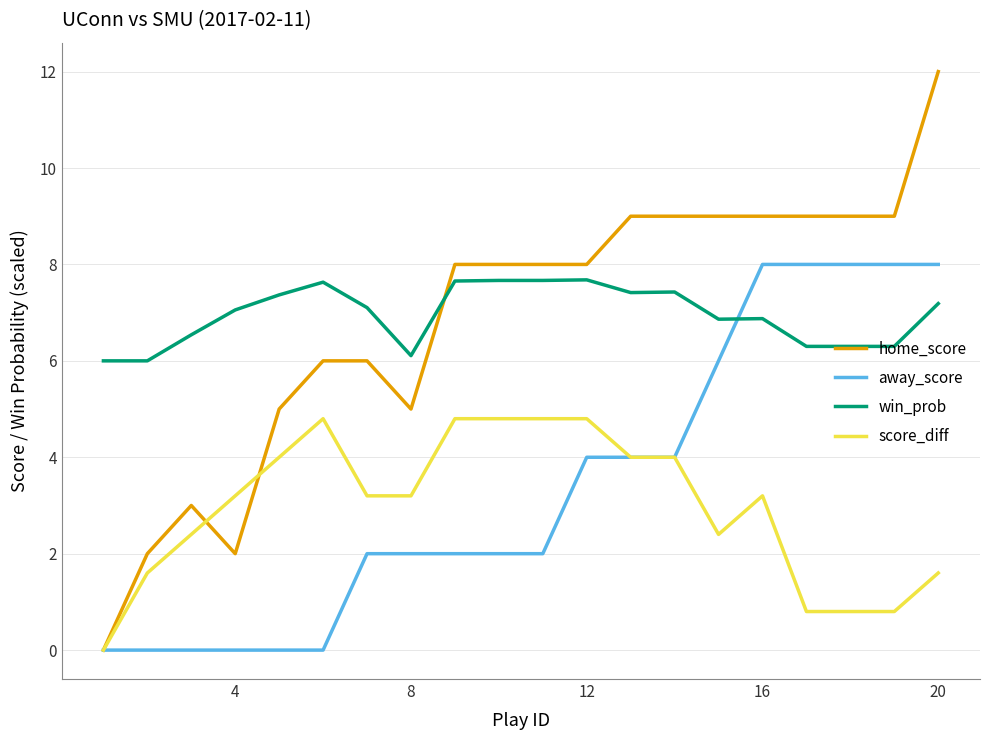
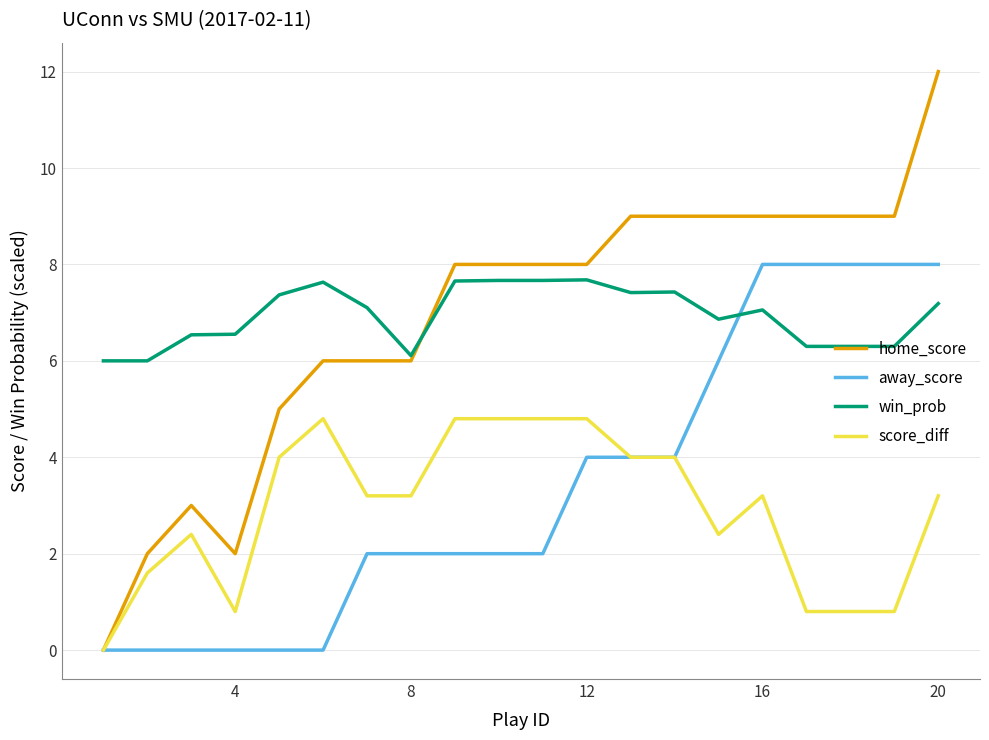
win_prob, 4: 7.1 -> 6.6
score_diff, 4: 3.2 -> 0.8
home_score, 8: 5 -> 6
win_prob, 16: 6.9 -> 7.1
score_diff, 20: 1.6 -> 3.2
